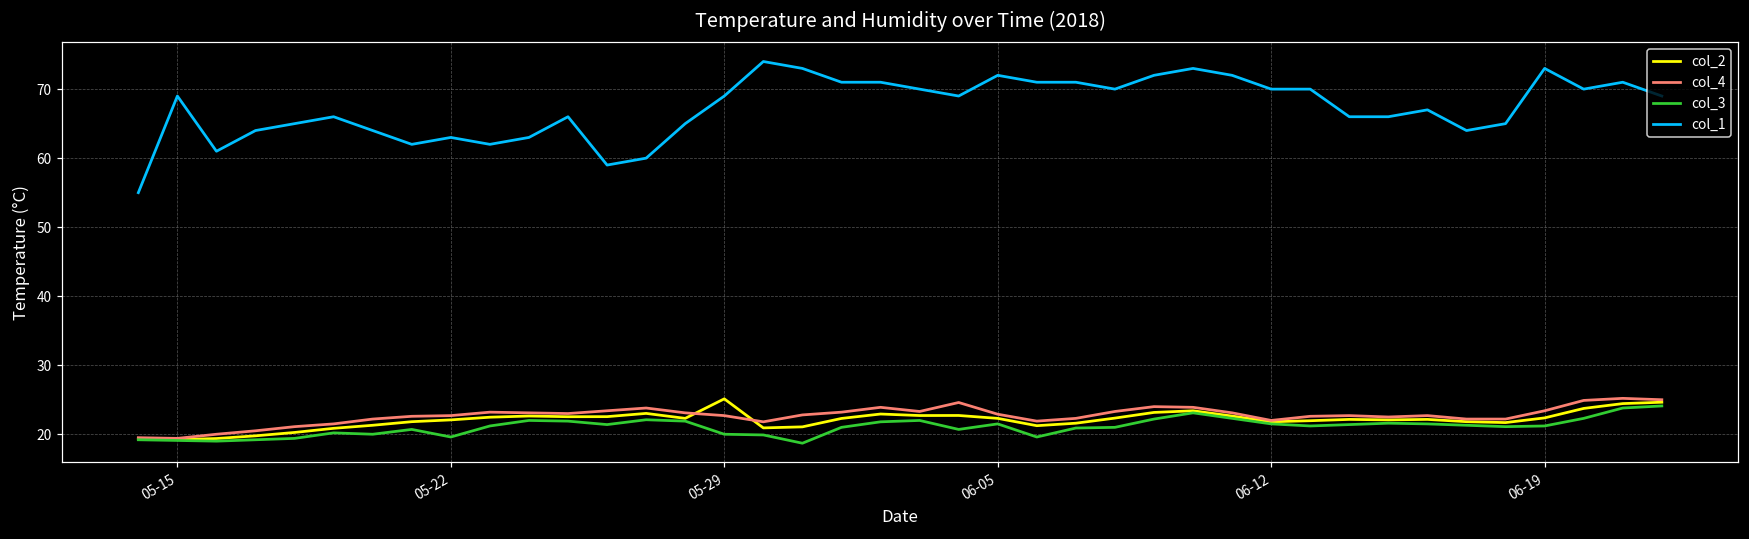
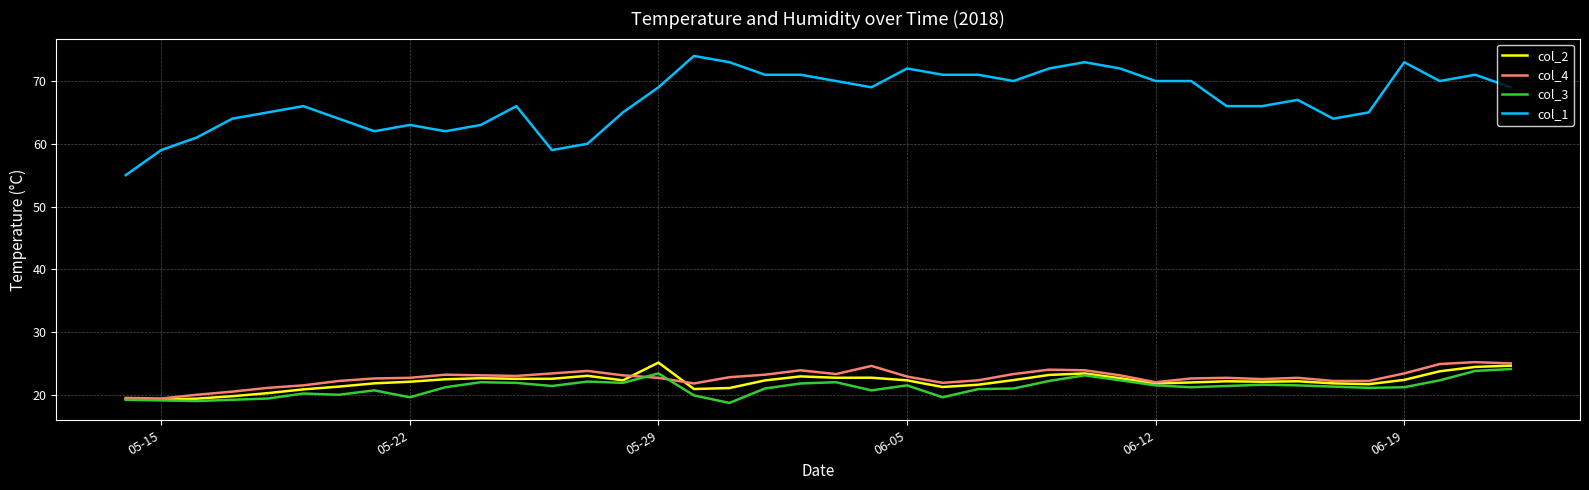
col_1, 05-15: 69 -> 59
col_3, 05-29: 20 -> 23
